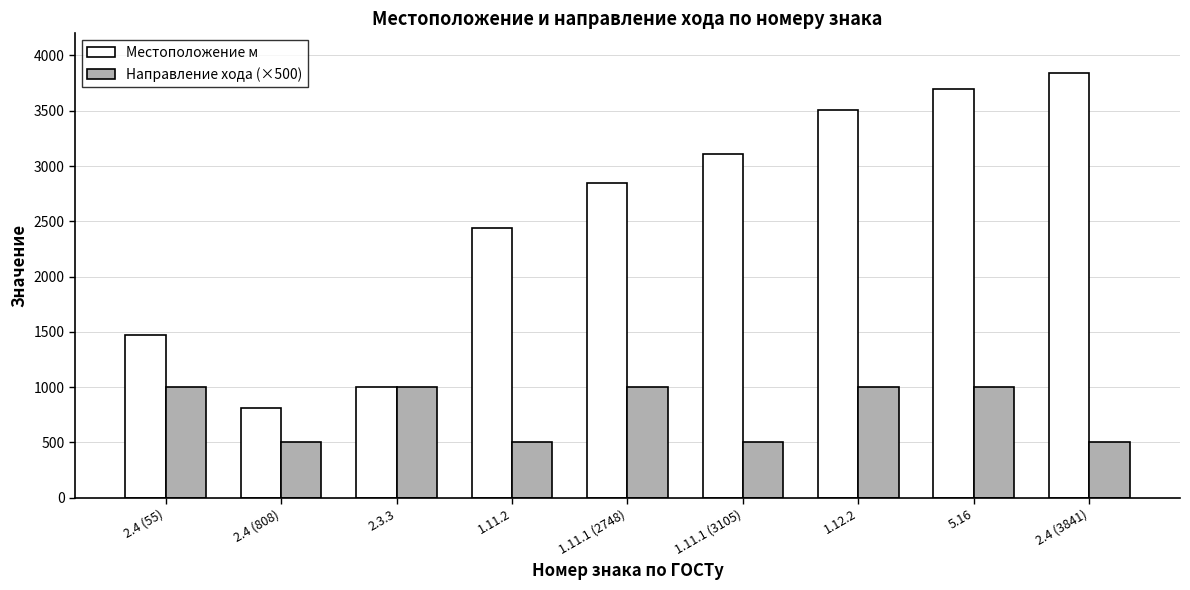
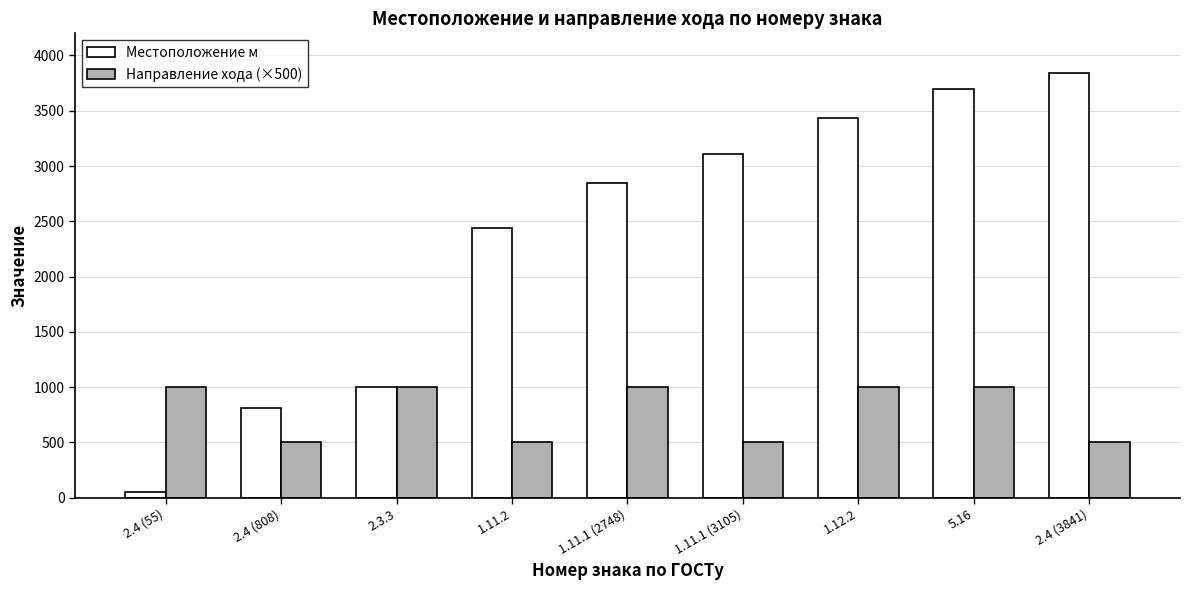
Местоположение м, 2.4 (55): 1470 -> 60
Местоположение м, 1.12.2: 3510 -> 3430
